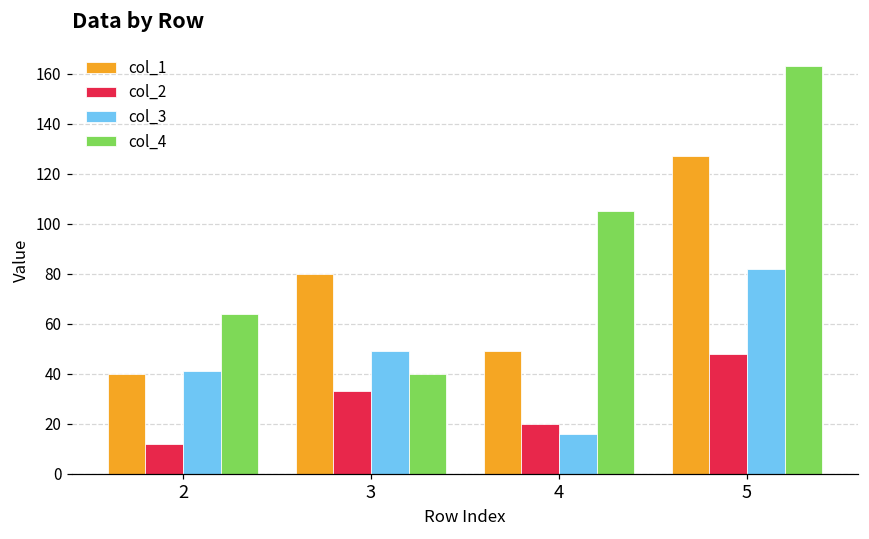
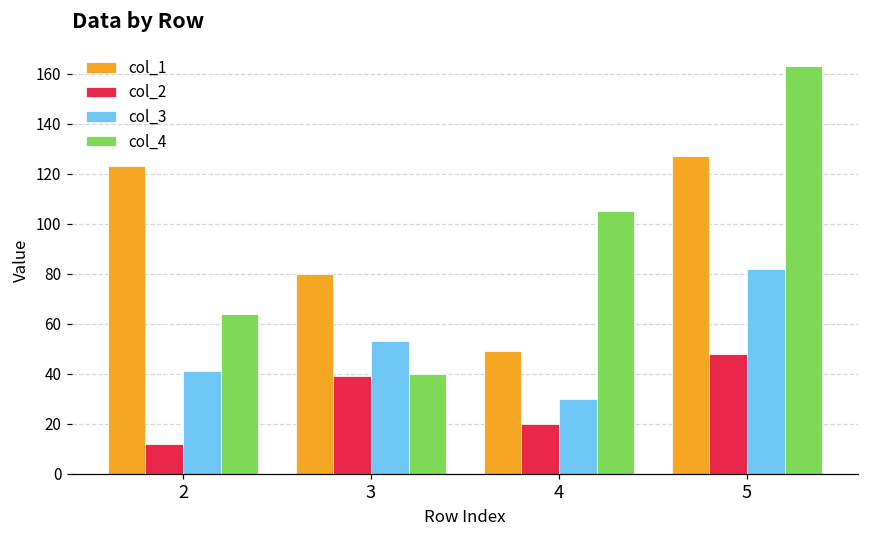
col_1, 2: 40 -> 123
col_2, 3: 33 -> 39
col_3, 3: 49 -> 53
col_3, 4: 16 -> 30
